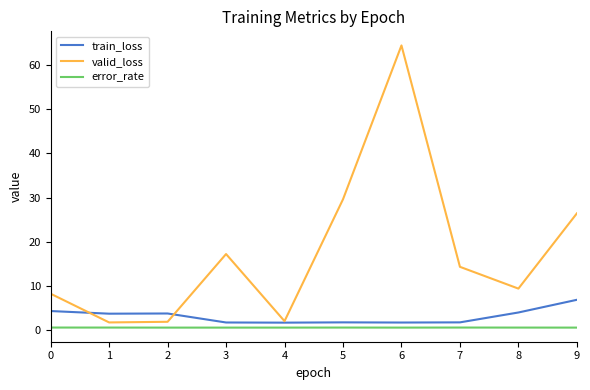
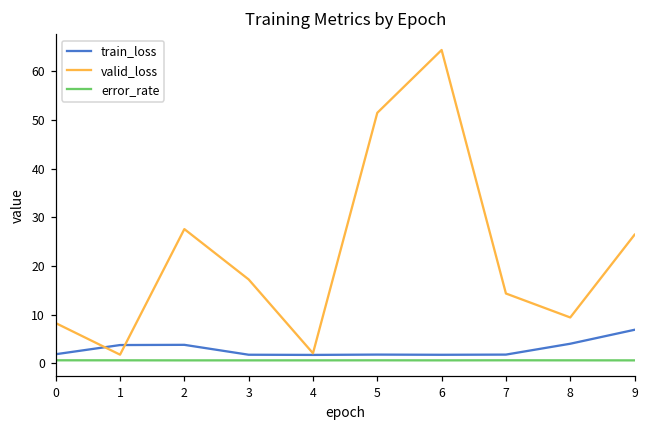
train_loss, 0: 4 -> 2
valid_loss, 2: 2 -> 28
valid_loss, 5: 30 -> 51
